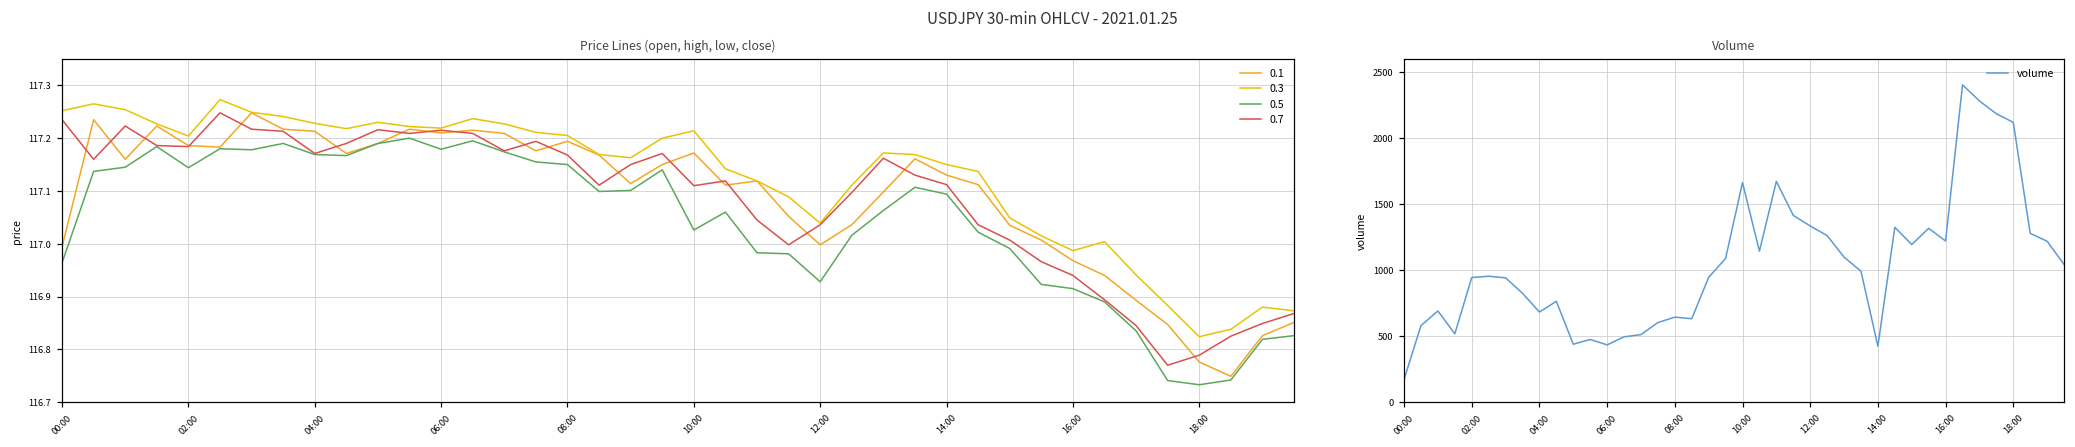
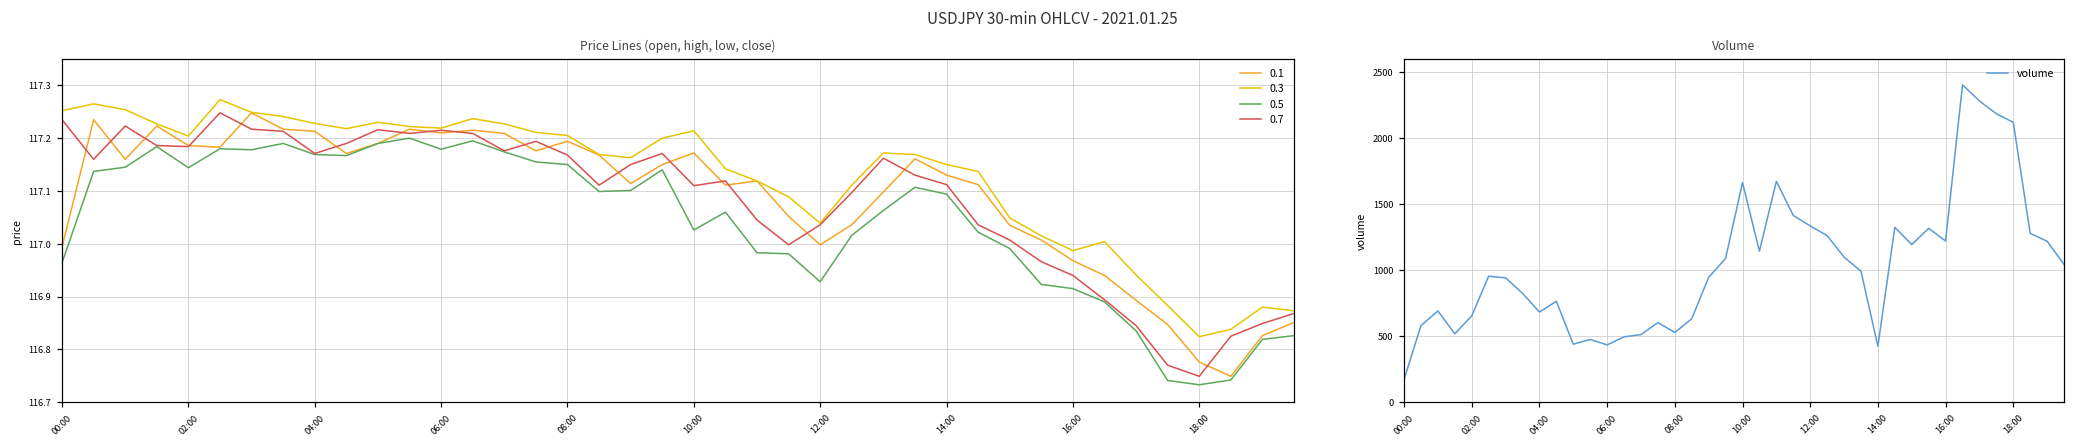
Price Lines (open, high, low, close), 0.7, 18:00: 116.79 -> 116.75
Volume, 02:00: 940 -> 650
Volume, 08:00: 640 -> 530
